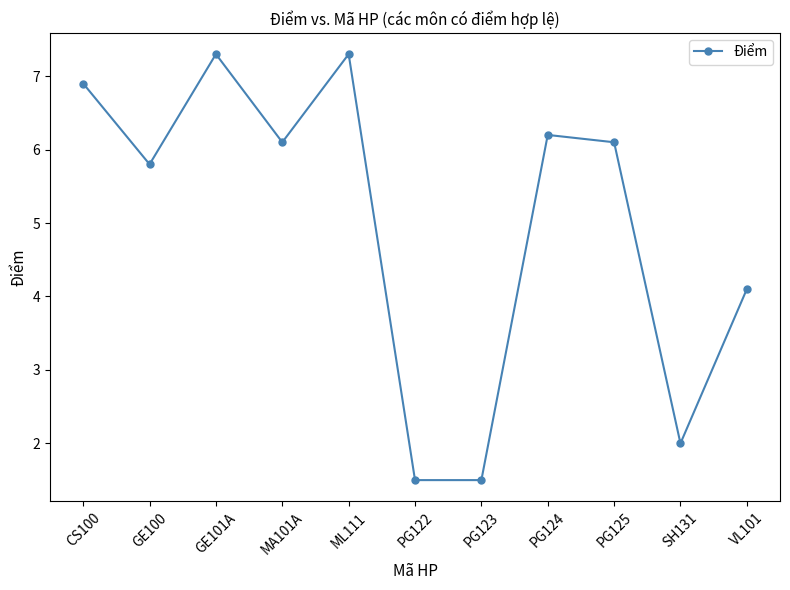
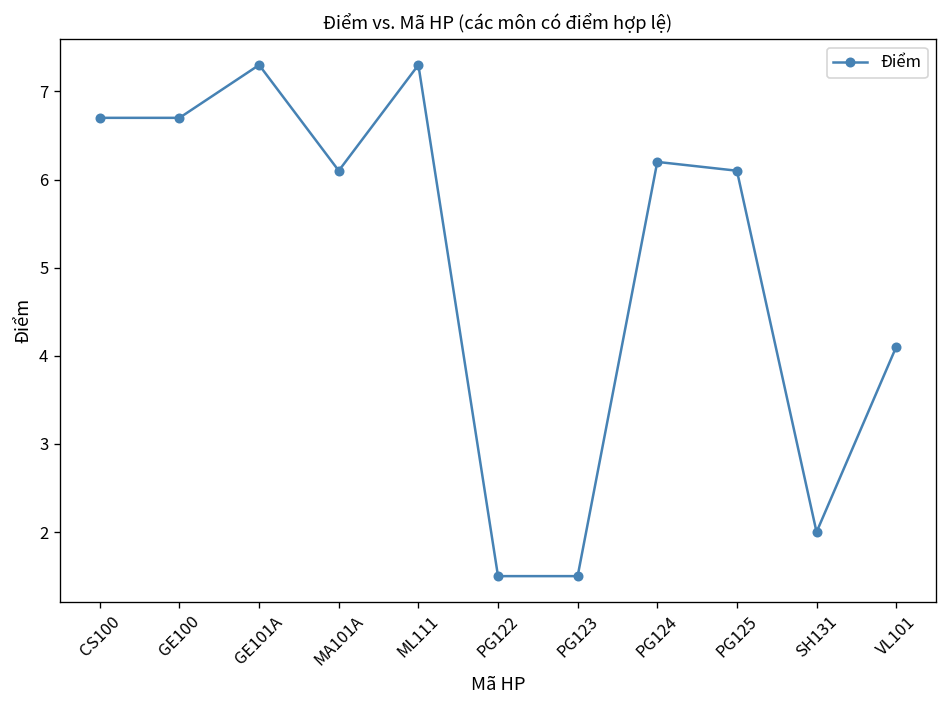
CS100: 6.9 -> 6.7
GE100: 5.8 -> 6.7
